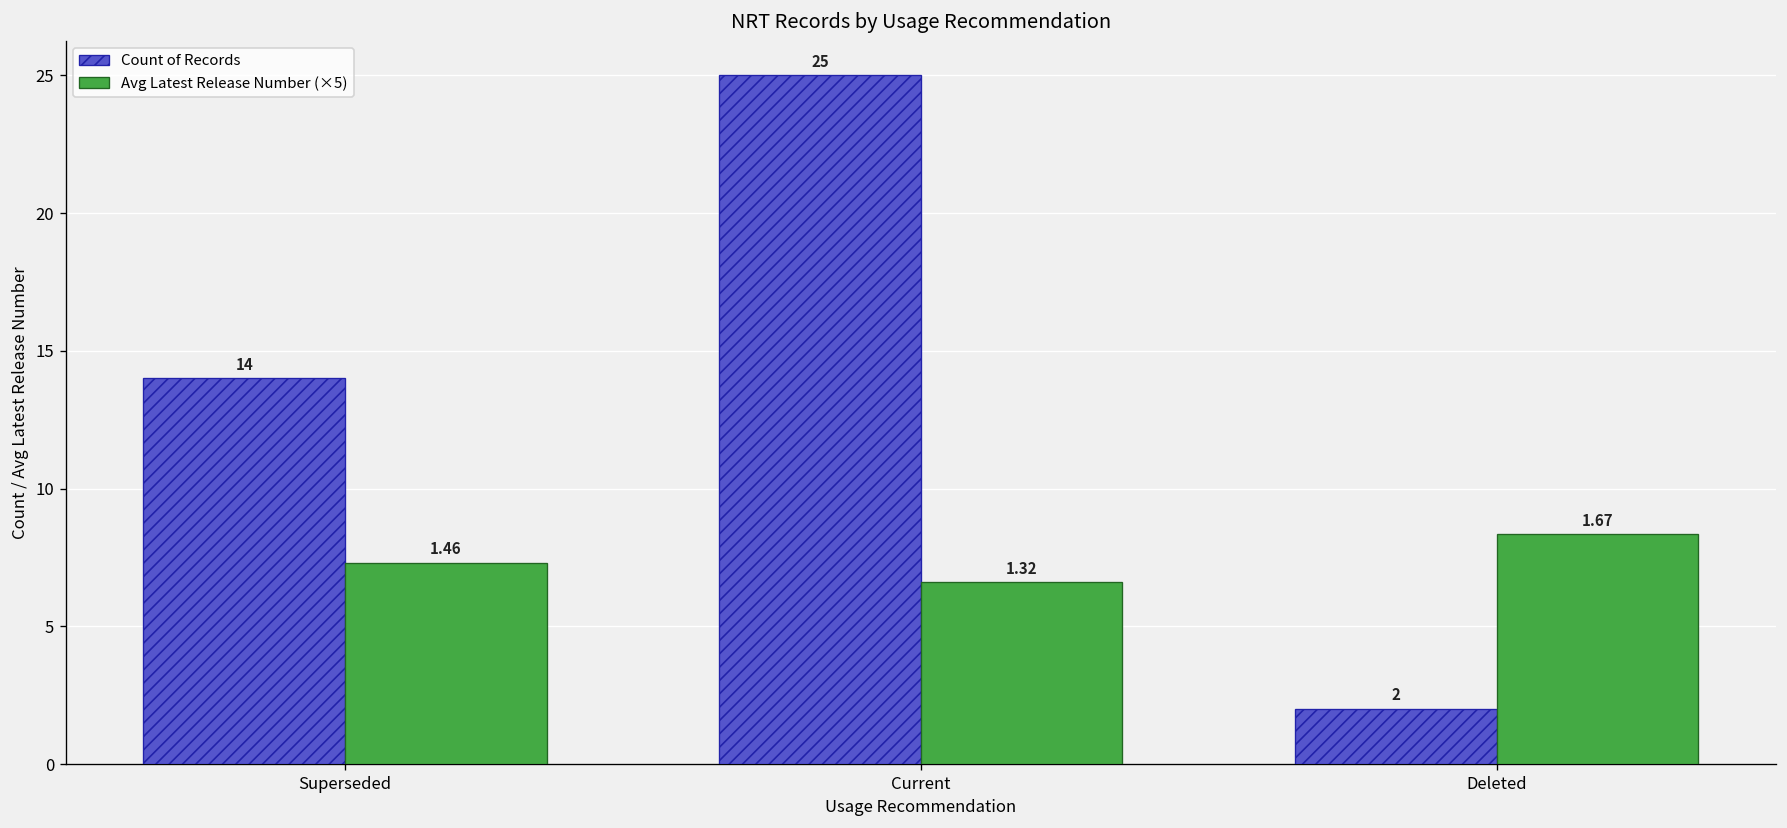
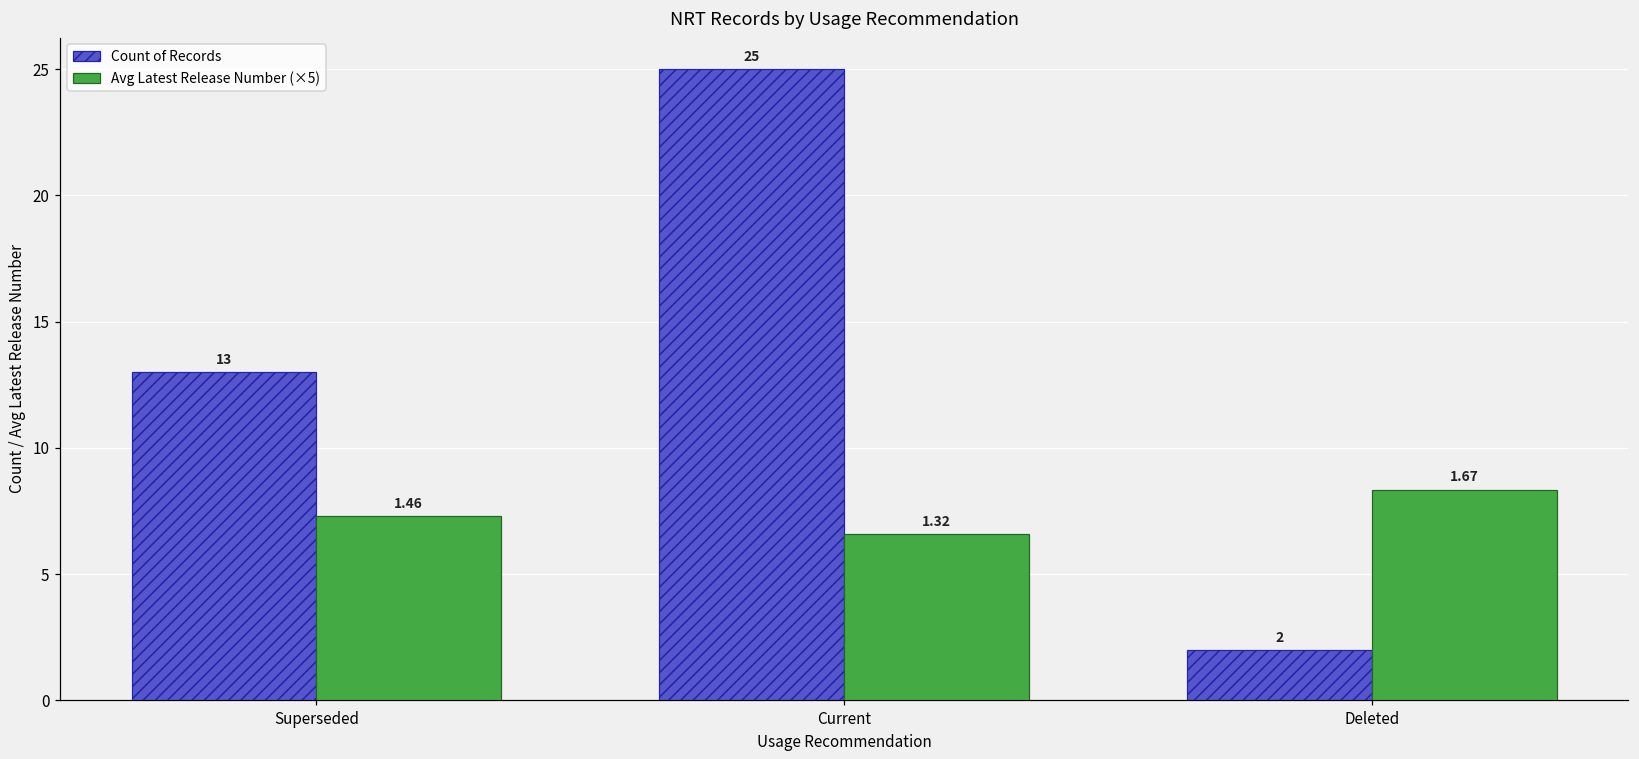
Count of Records, Superseded: 14 -> 13
